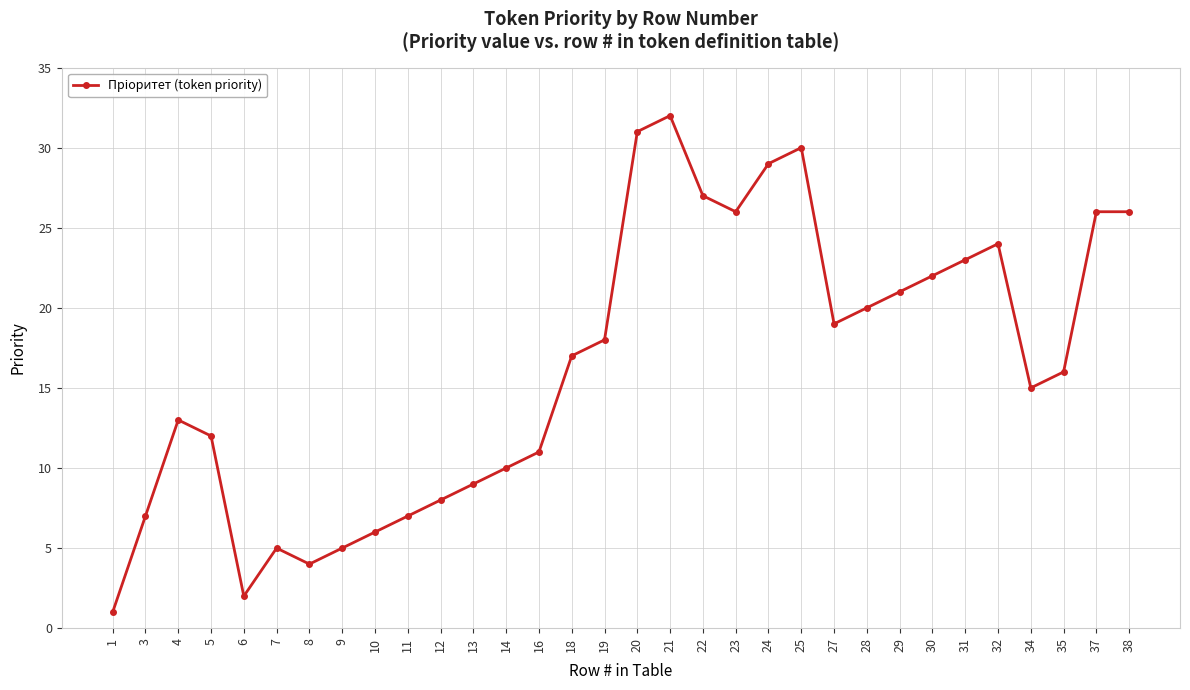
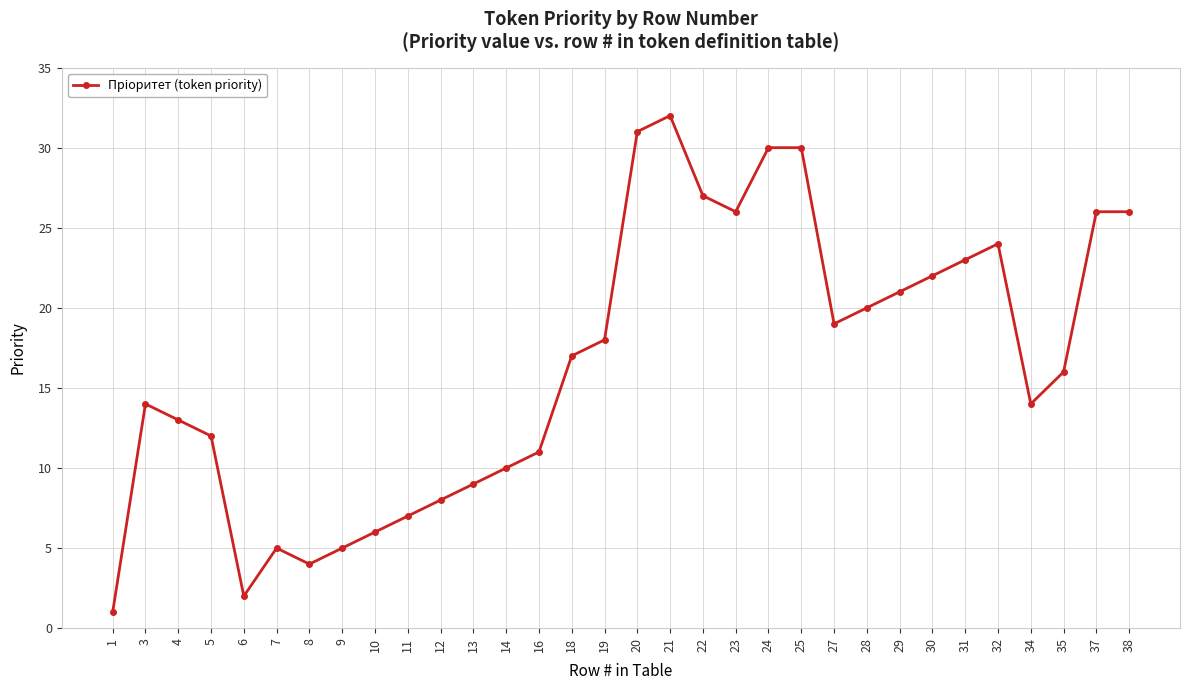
3: 7 -> 14
24: 29 -> 30
34: 15 -> 14
